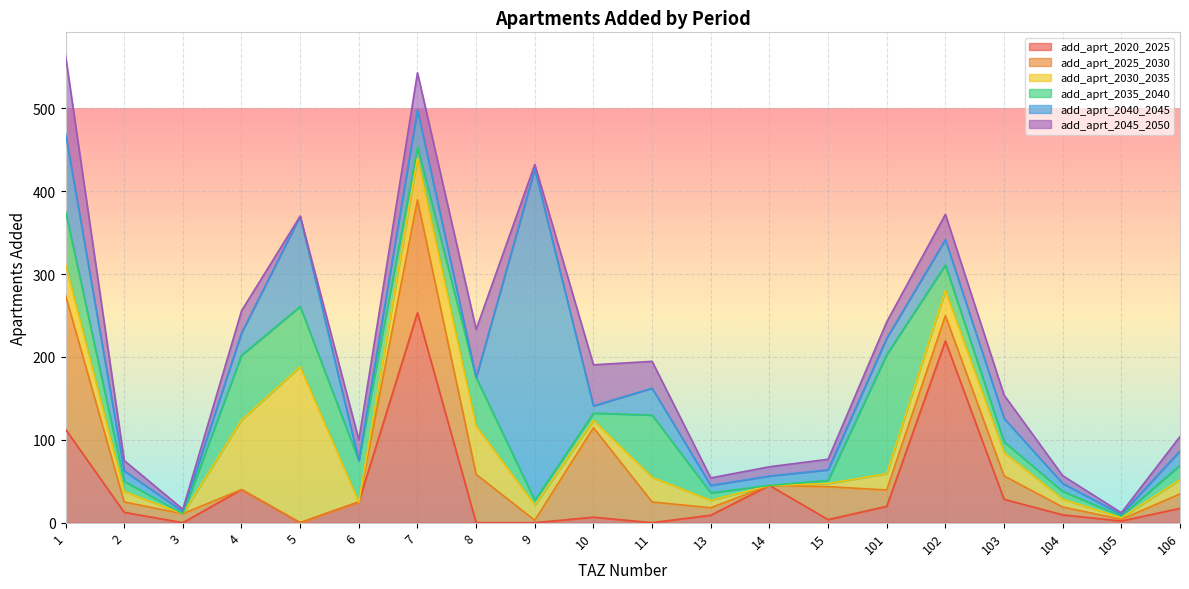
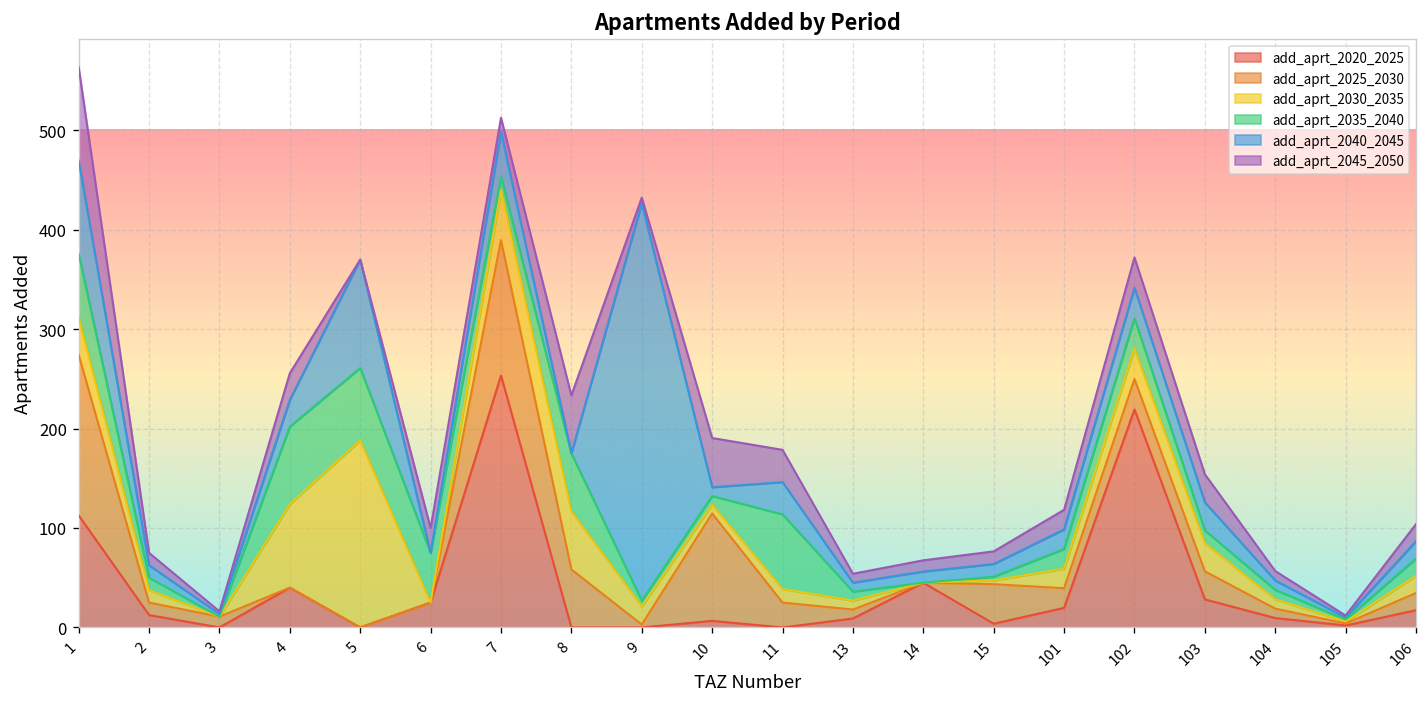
add_aprt_2045_2050, 7: 40 -> 10
add_aprt_2030_2035, 11: 30 -> 10
add_aprt_2035_2040, 101: 140 -> 20
